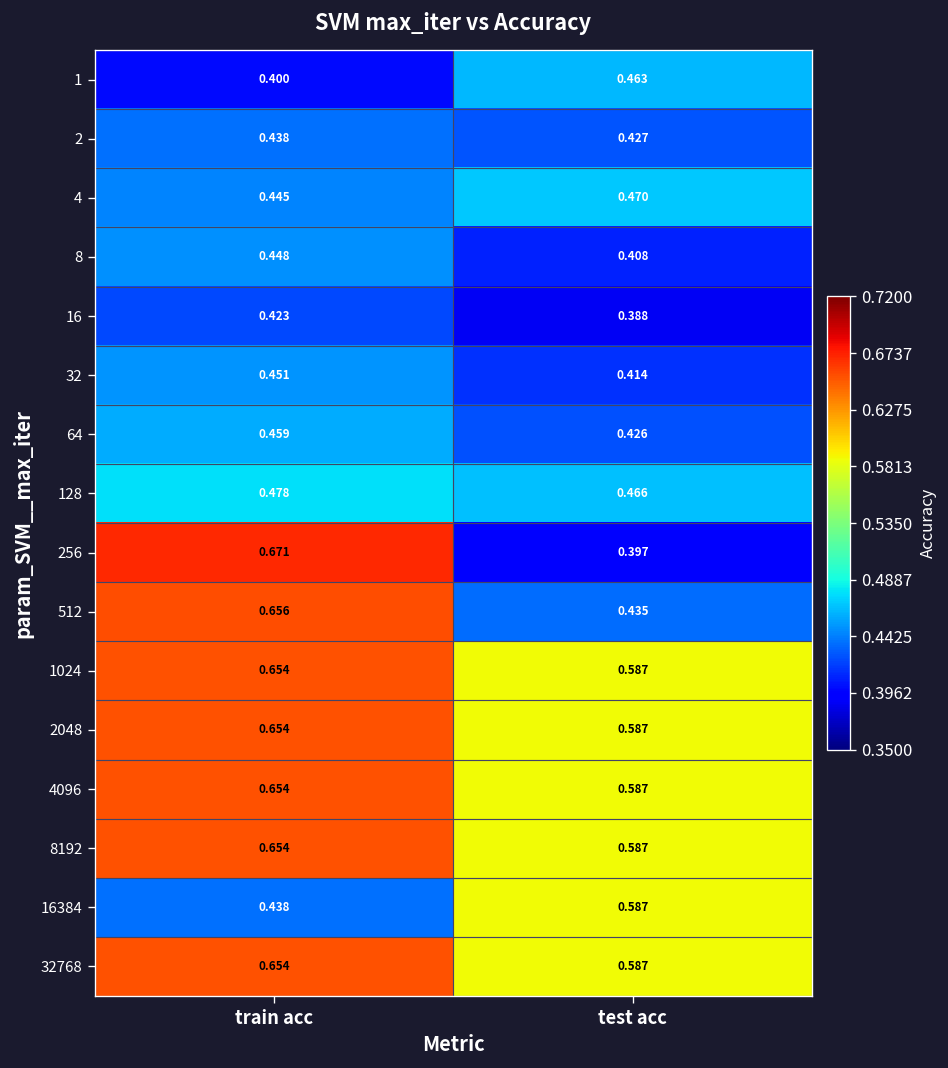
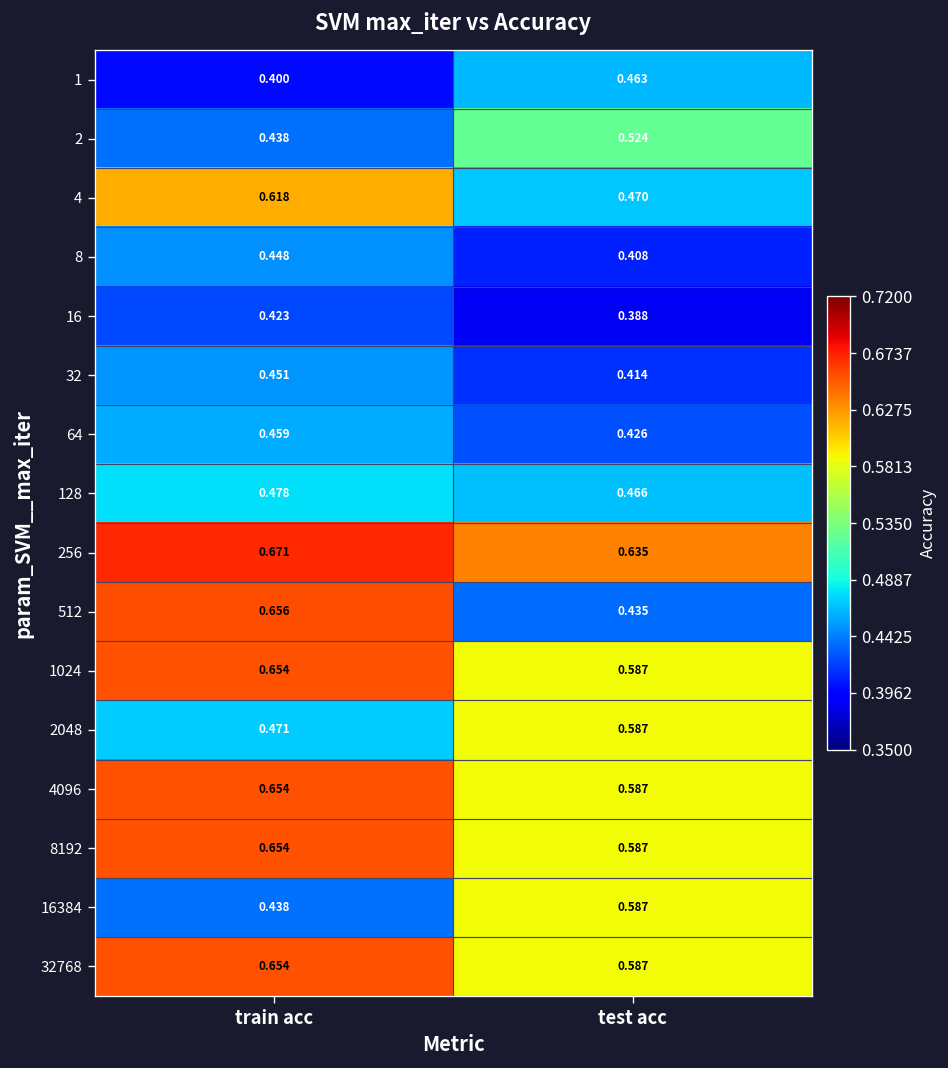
2, test acc: 0.427 -> 0.524
4, train acc: 0.445 -> 0.618
256, test acc: 0.397 -> 0.635
2048, train acc: 0.654 -> 0.471
